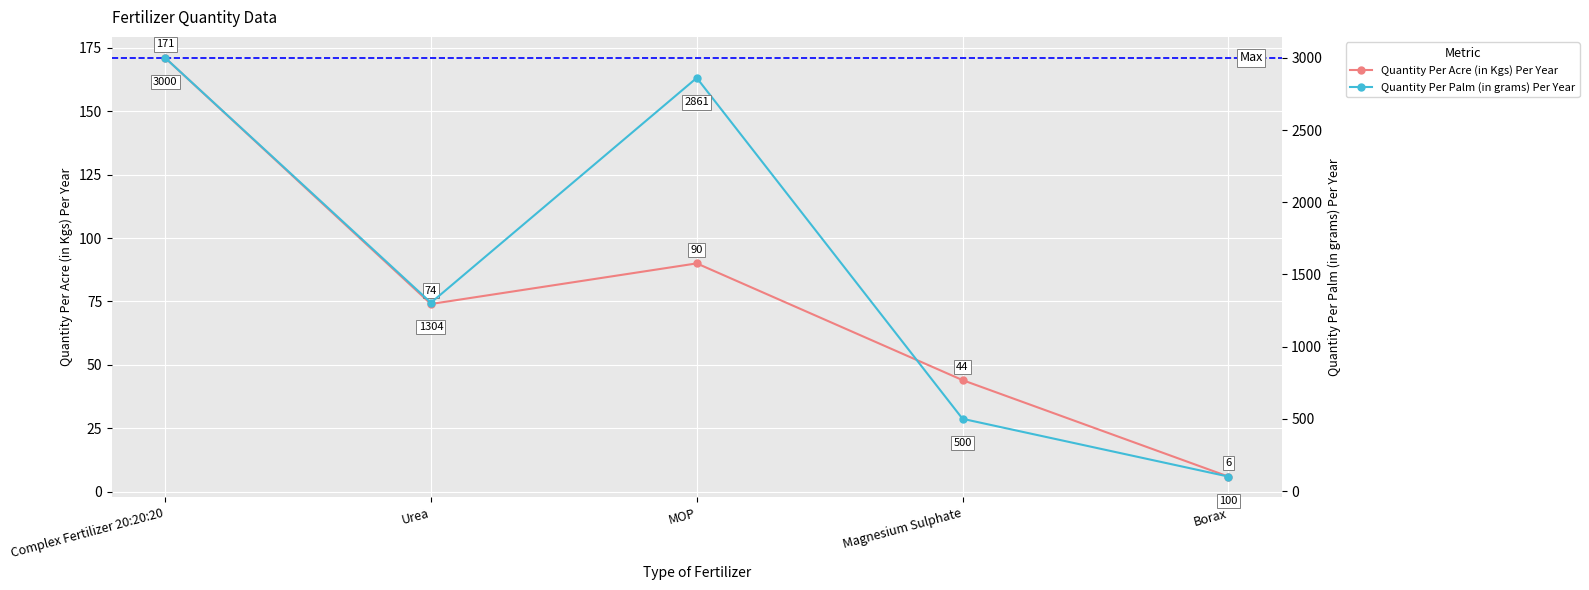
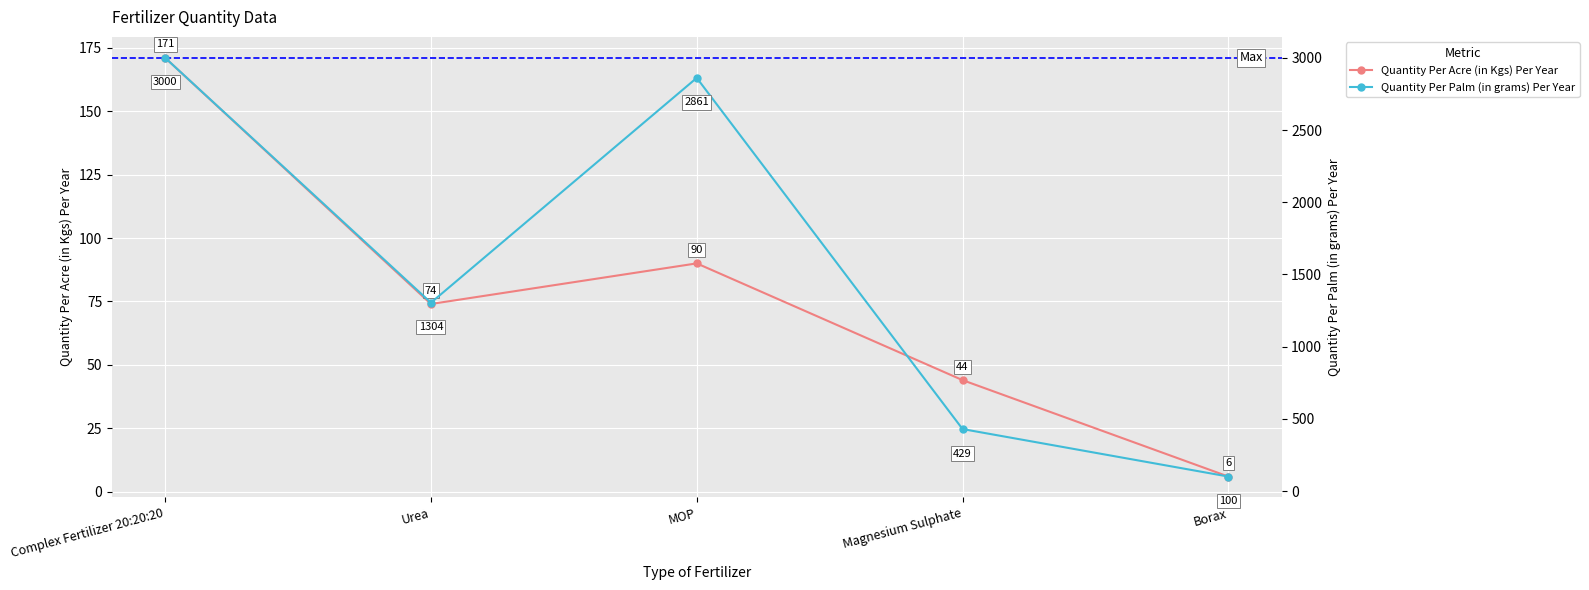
Quantity Per Palm (in grams) Per Year, Magnesium Sulphate: 500 -> 429
